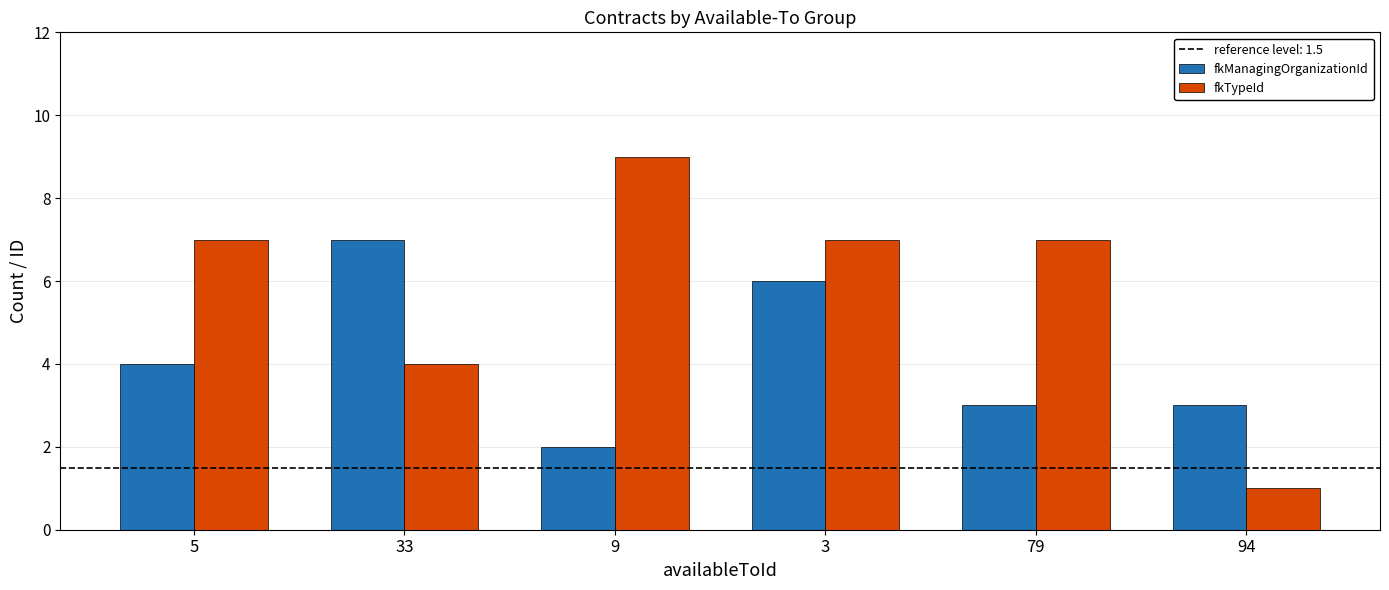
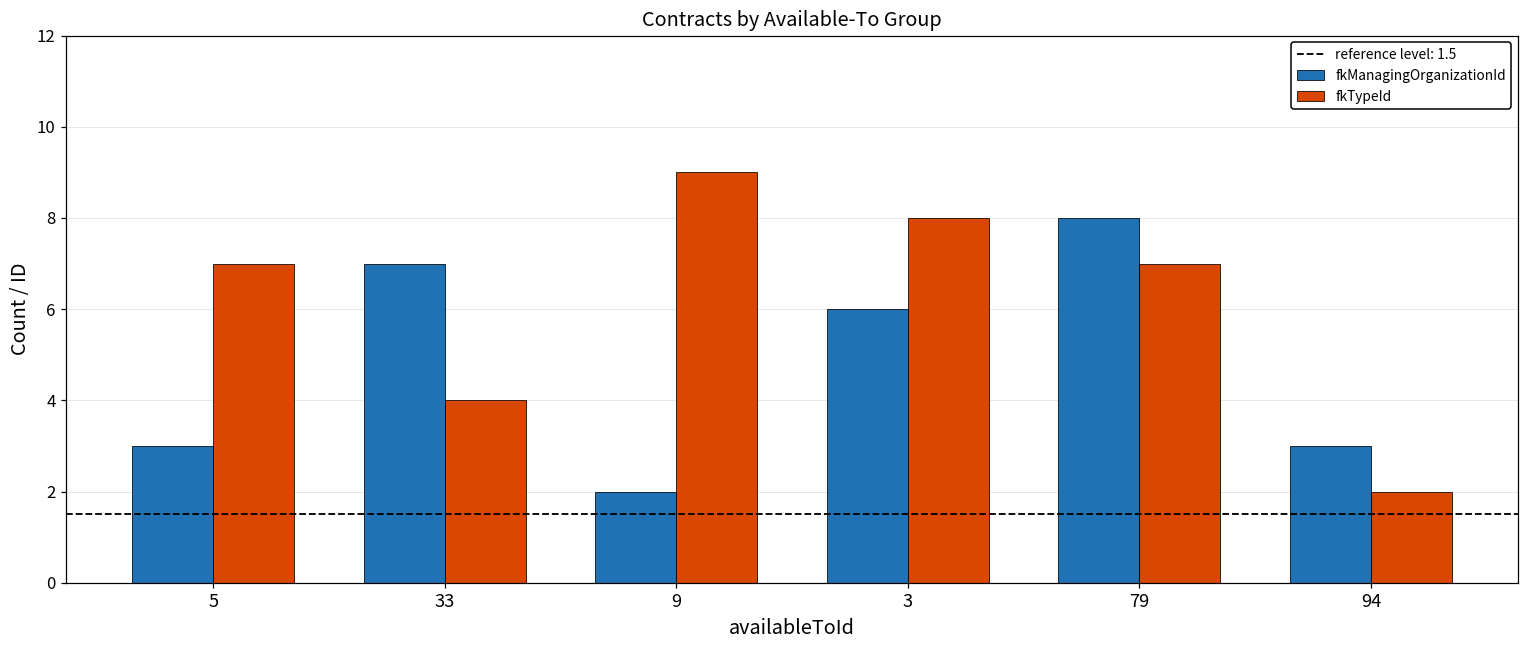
fkManagingOrganizationId, 5: 4 -> 3
fkTypeId, 3: 7 -> 8
fkManagingOrganizationId, 79: 3 -> 8
fkTypeId, 94: 1 -> 2
